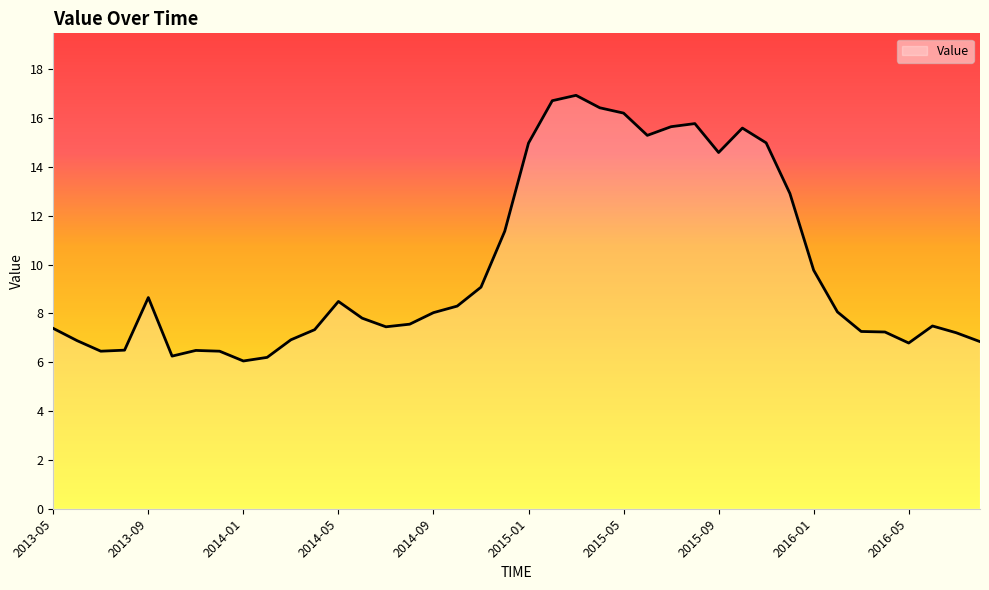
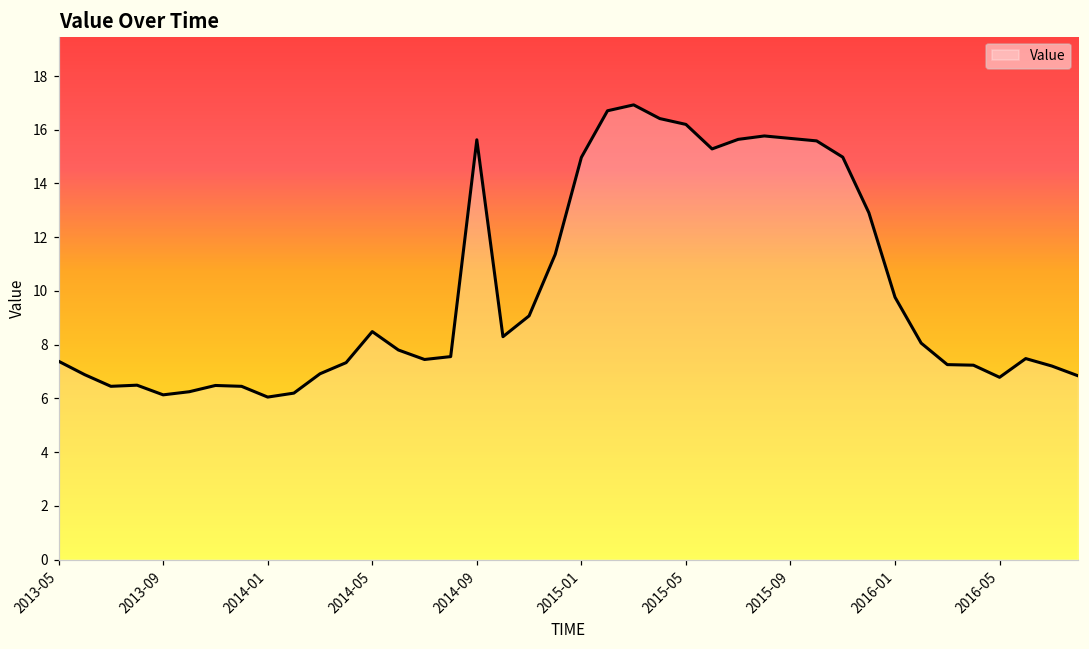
2013-09: 8.6 -> 6.1
2014-09: 8.0 -> 15.6
2015-09: 14.6 -> 15.7
